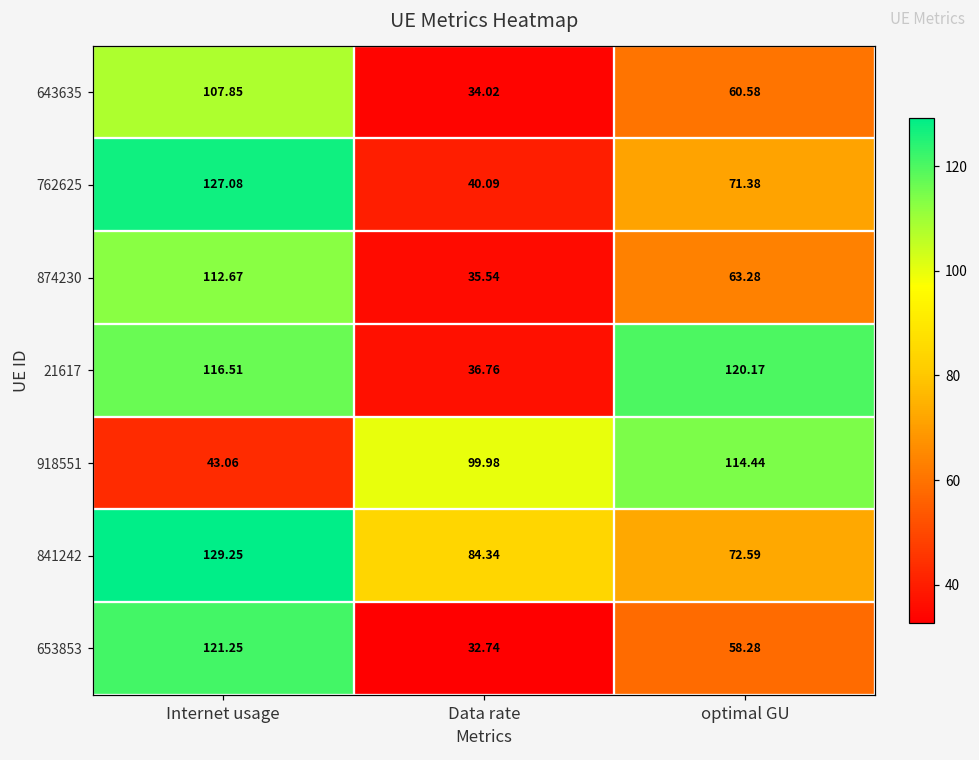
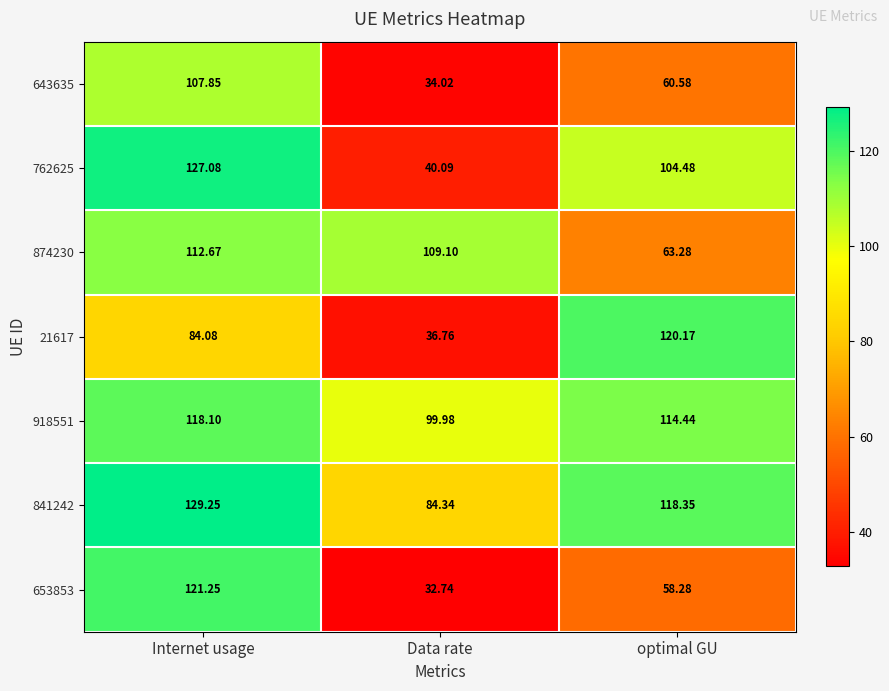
762625, optimal GU: 71.38 -> 104.48
874230, Data rate: 35.54 -> 109.10
21617, Internet usage: 116.51 -> 84.08
918551, Internet usage: 43.06 -> 118.10
841242, optimal GU: 72.59 -> 118.35
